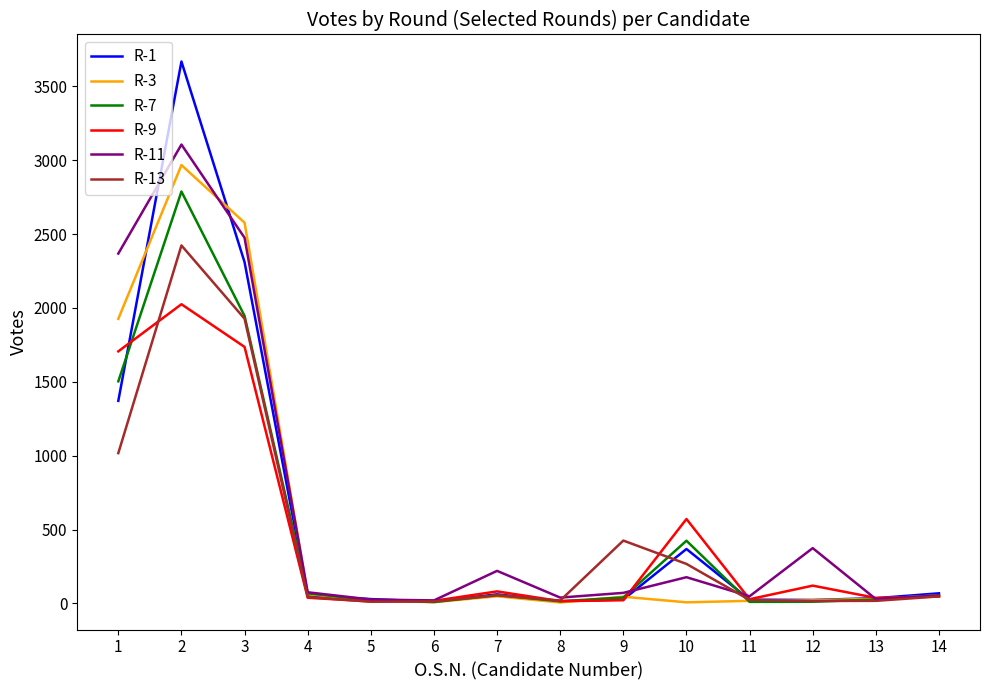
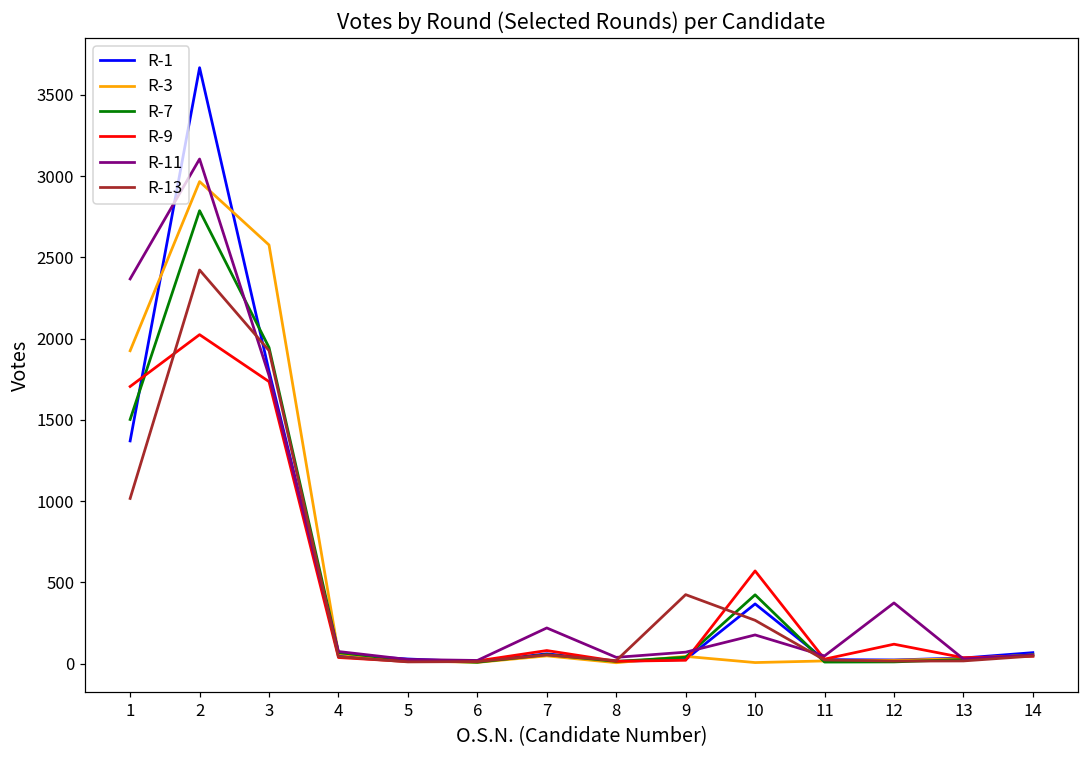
R-1, 3: 2310 -> 1800
R-11, 3: 2480 -> 1770
